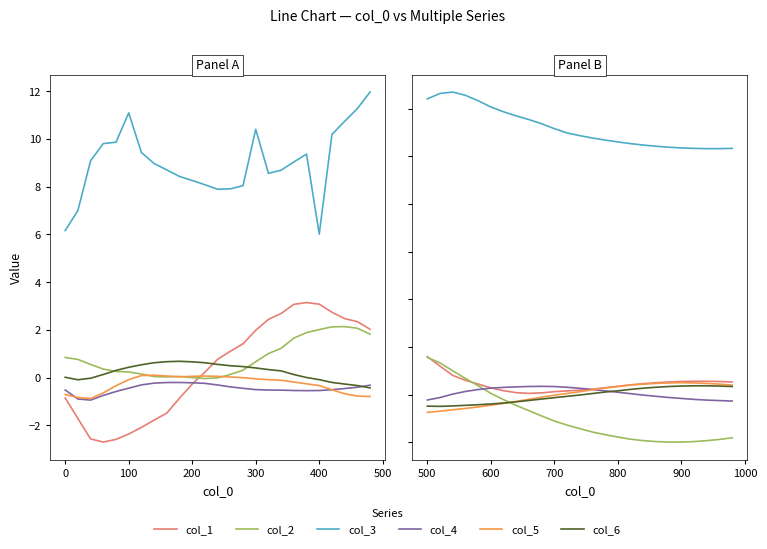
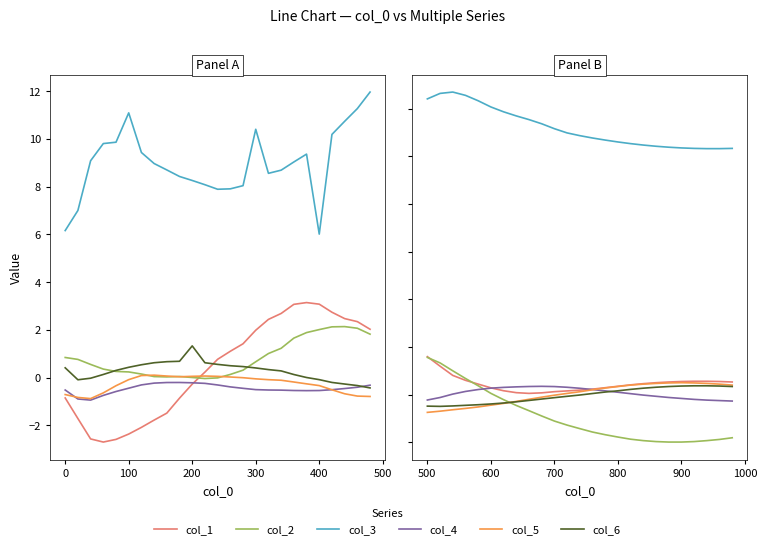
Panel A, col_6, 0: 0.0 -> 0.4
Panel A, col_6, 200: 0.7 -> 1.3
